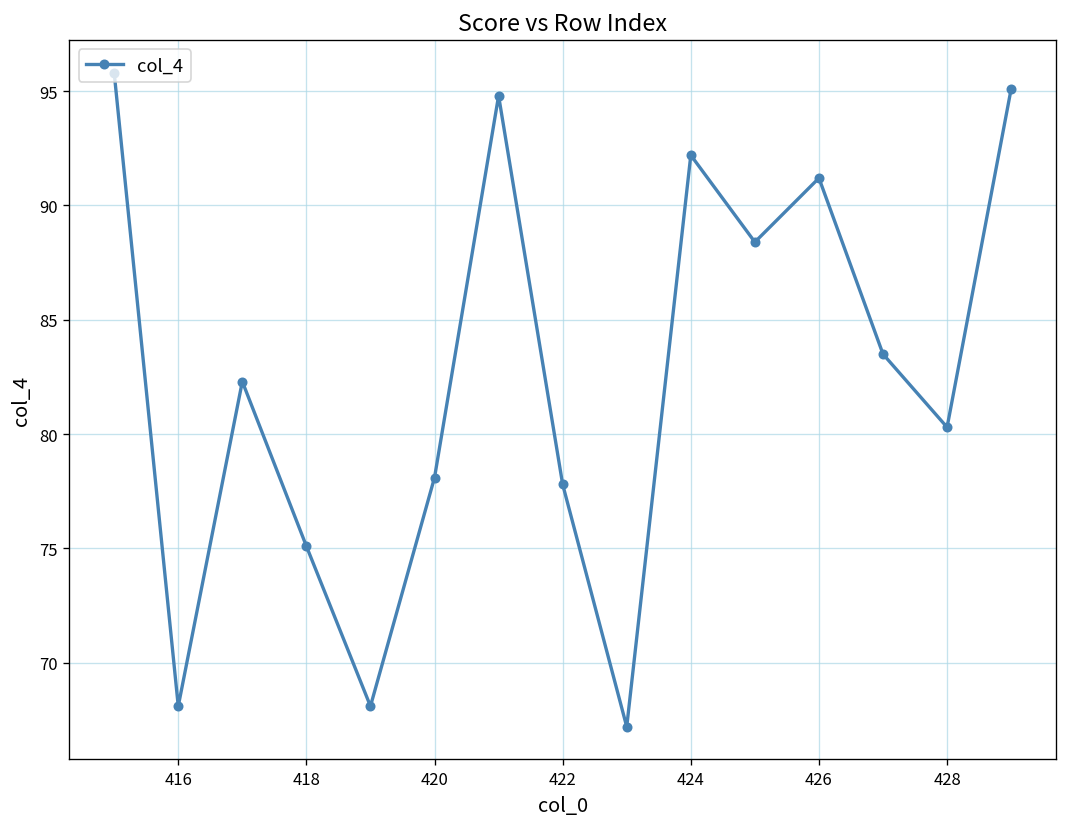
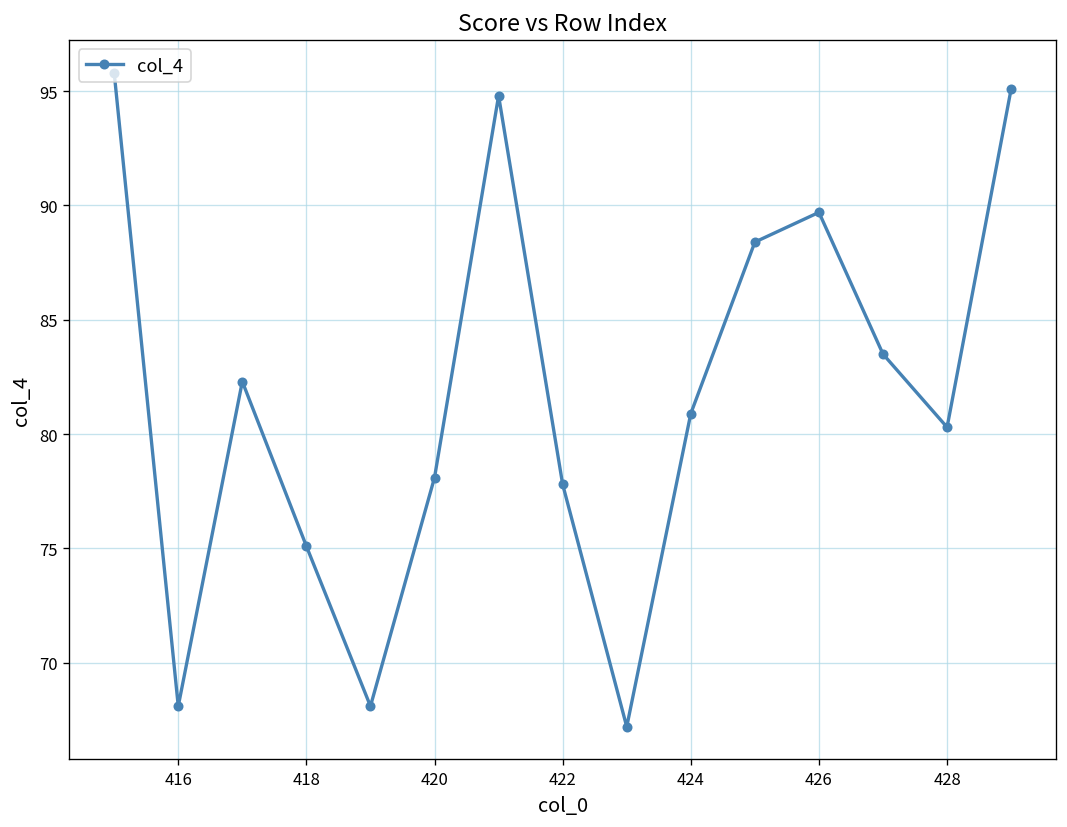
424: 92.2 -> 80.9
426: 91.2 -> 89.7
